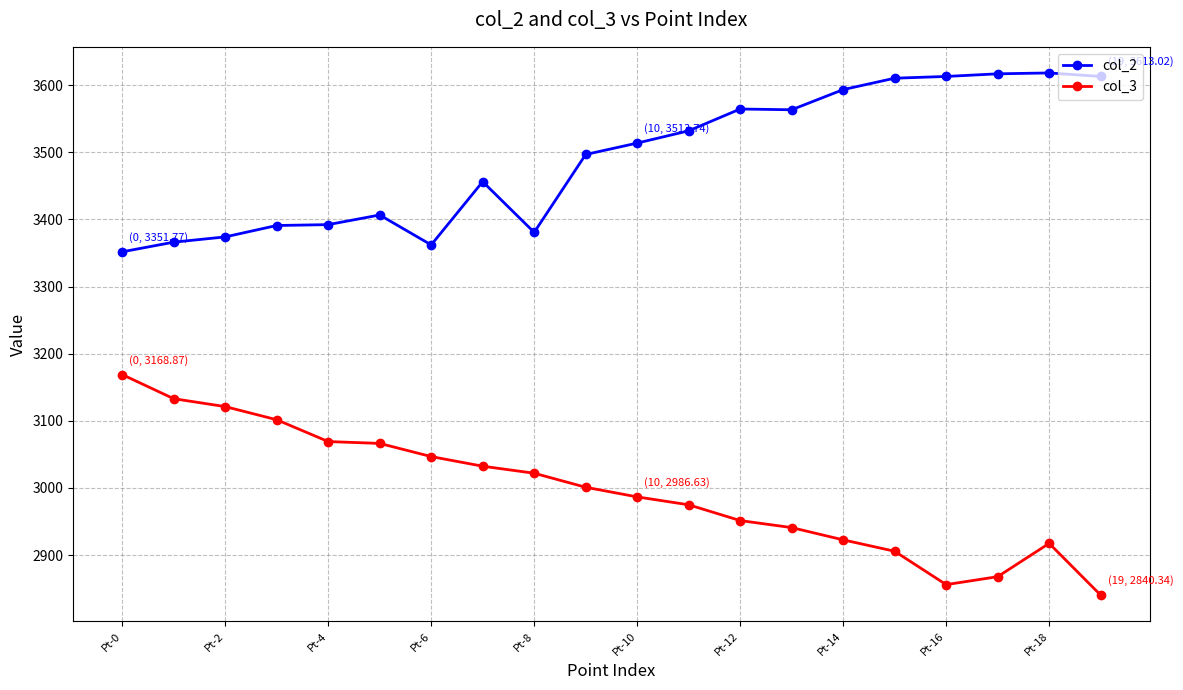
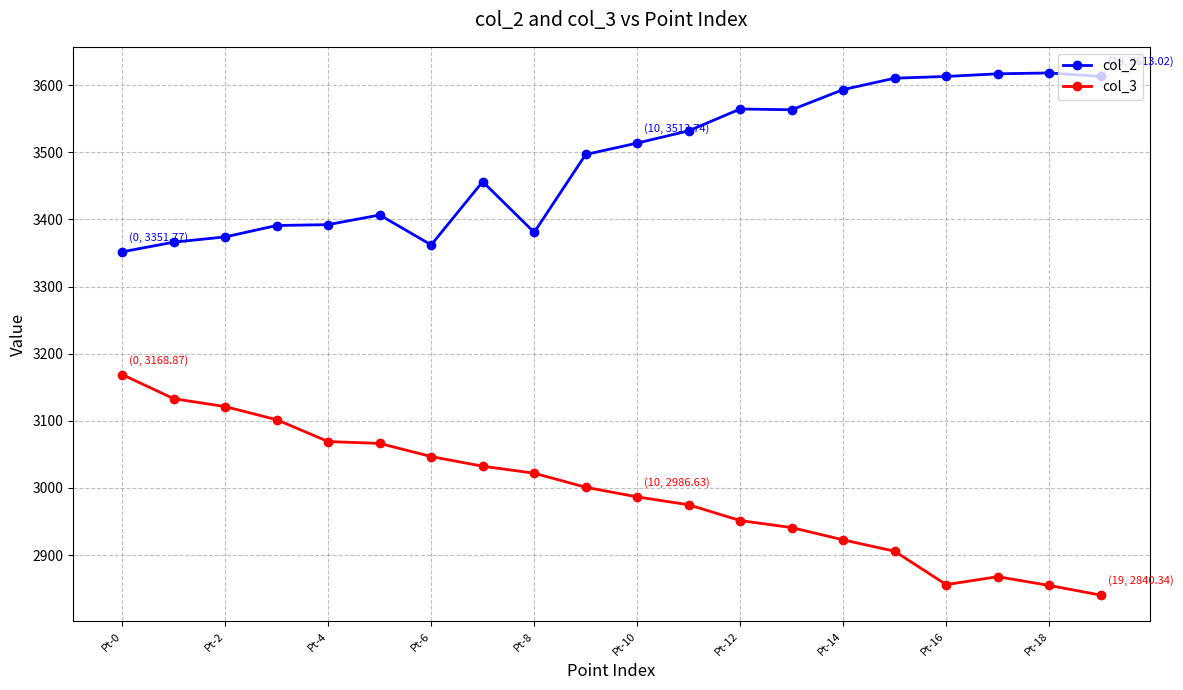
col_3, Pt-18: 2920 -> 2850
